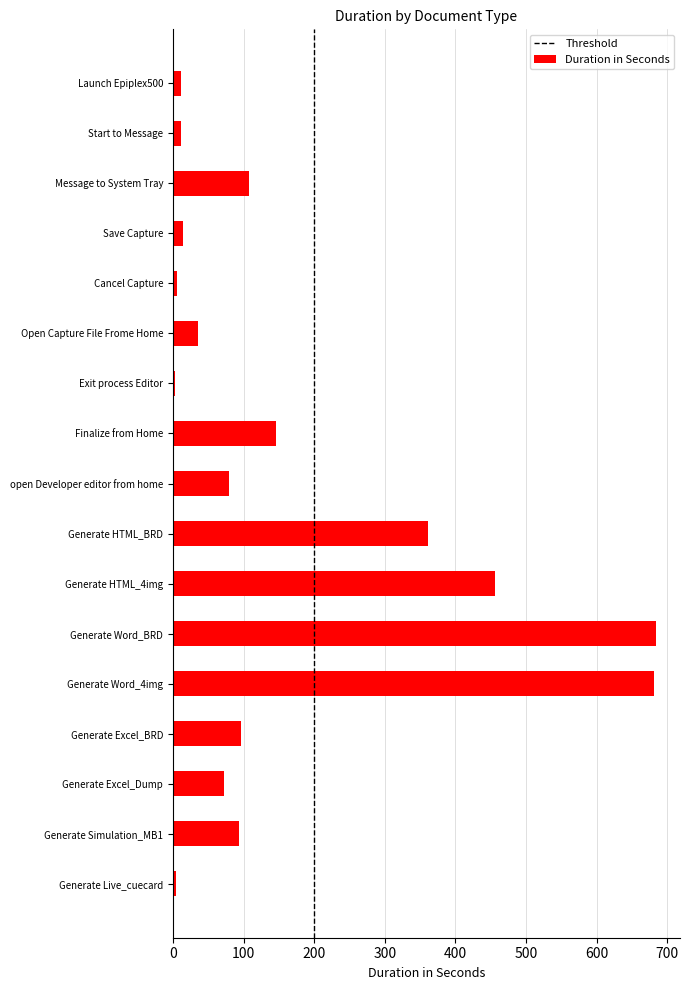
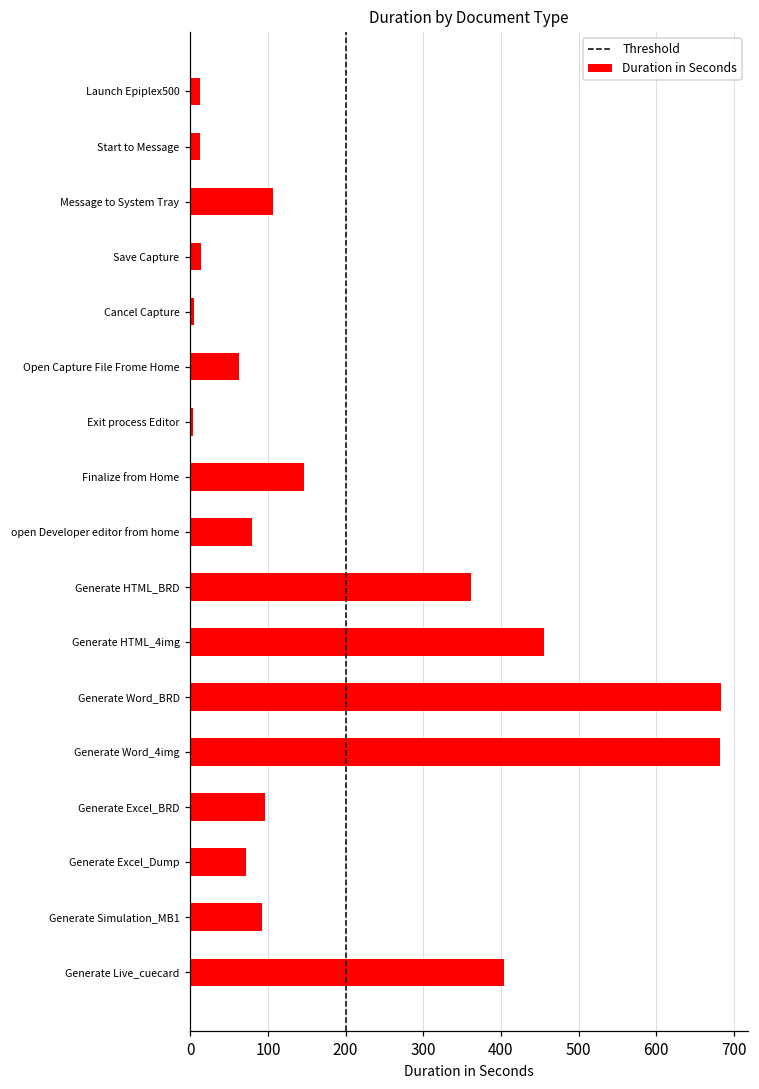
Open Capture File Frome Home: 40 -> 60
Generate Live_cuecard: 0 -> 400
